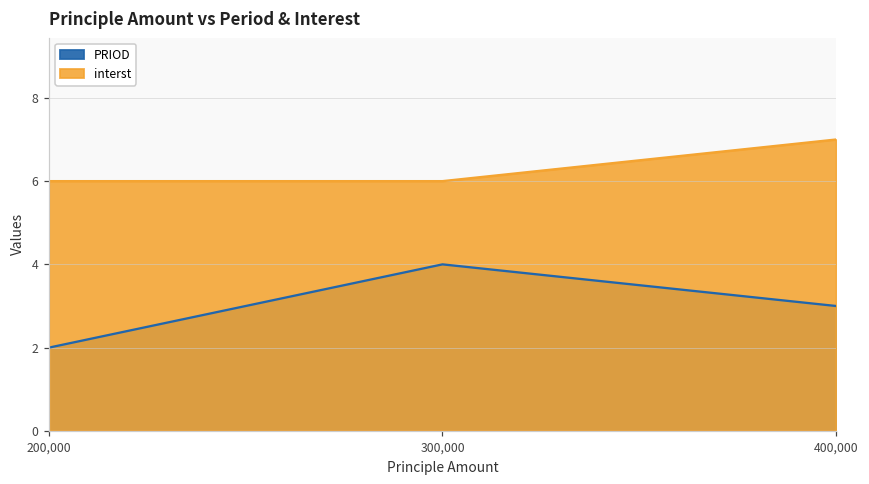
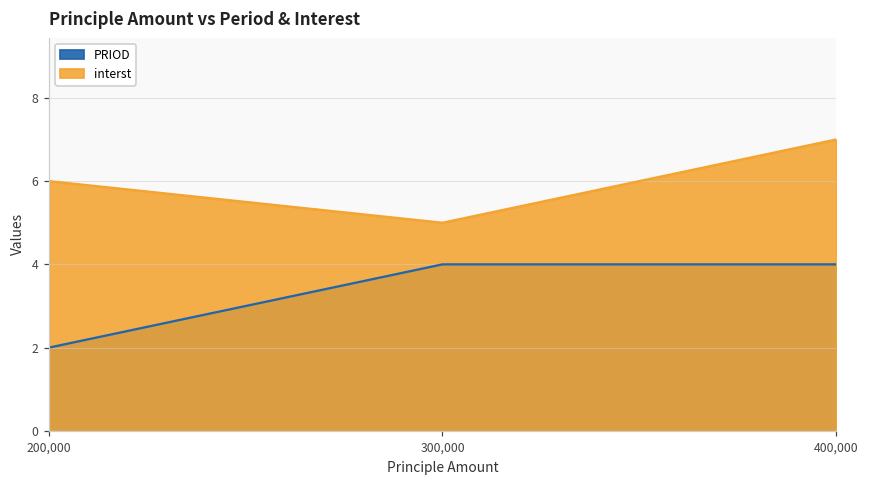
interst, 300,000: 6 -> 5
PRIOD, 400,000: 3 -> 4
